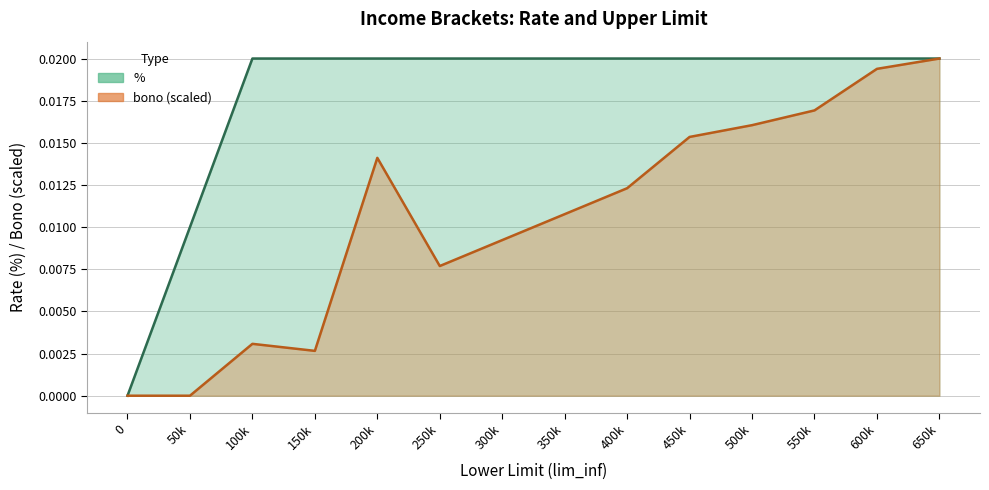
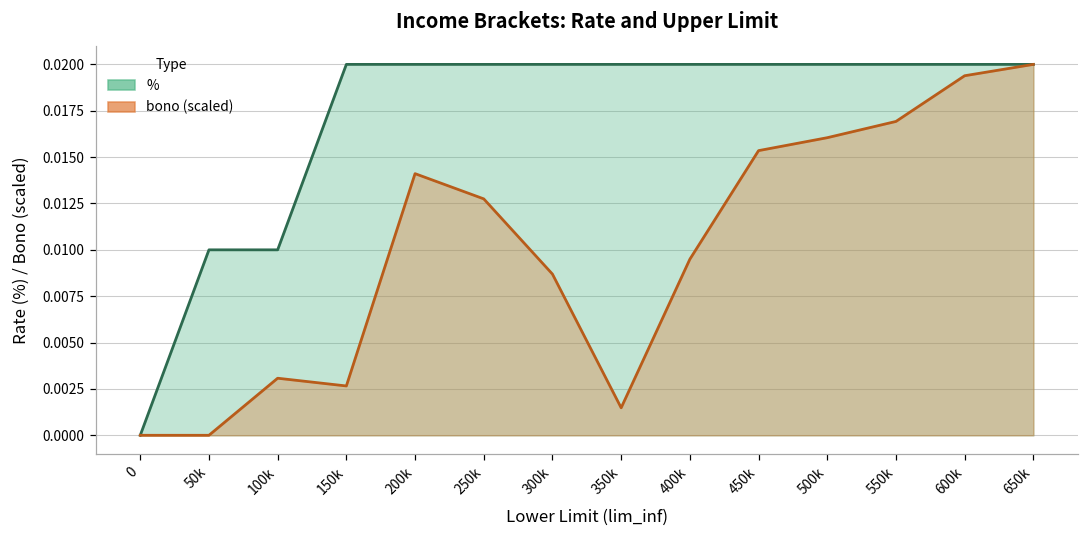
%, 100k: 0.02 -> 0.01
bono (scaled), 250k: 0.0077 -> 0.0127
bono (scaled), 300k: 0.0092 -> 0.0087
bono (scaled), 350k: 0.0108 -> 0.0015
bono (scaled), 400k: 0.0123 -> 0.0095
